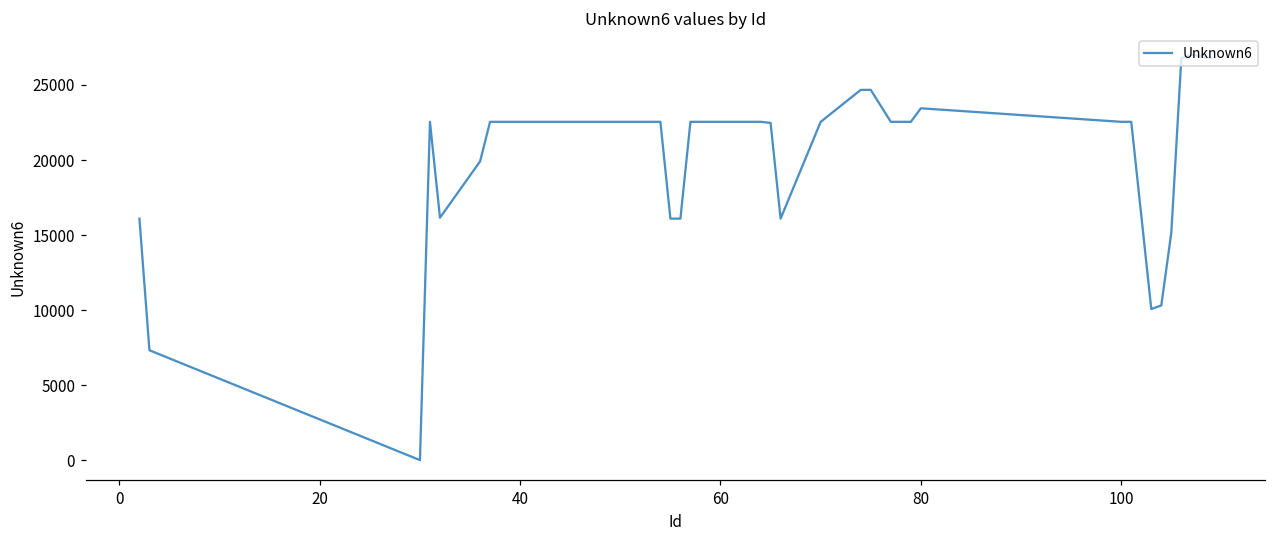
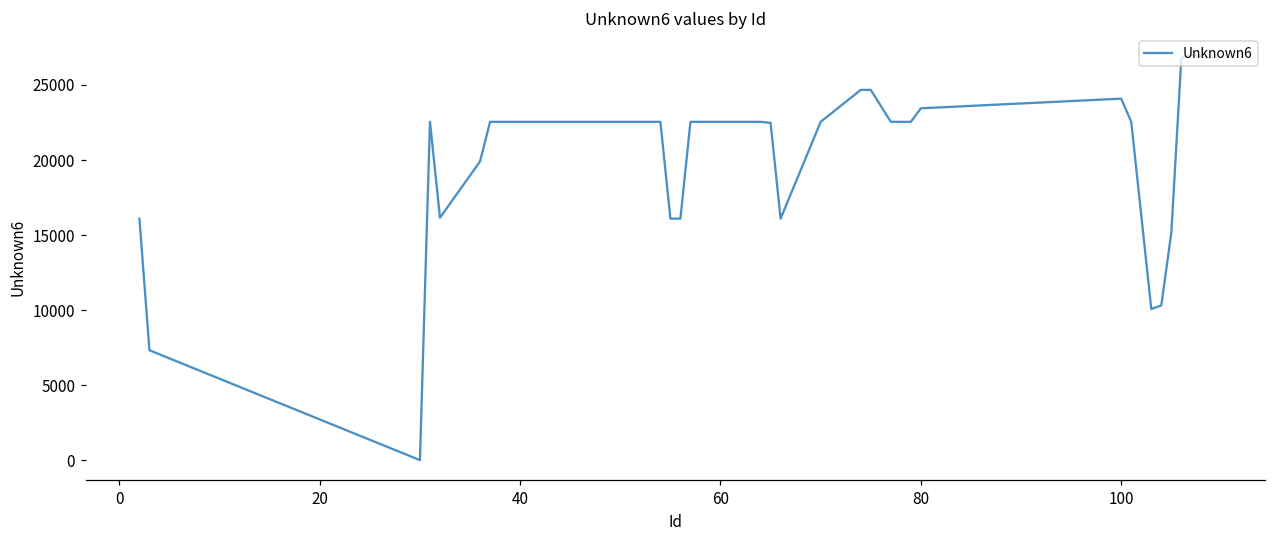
100: 22500 -> 24100
